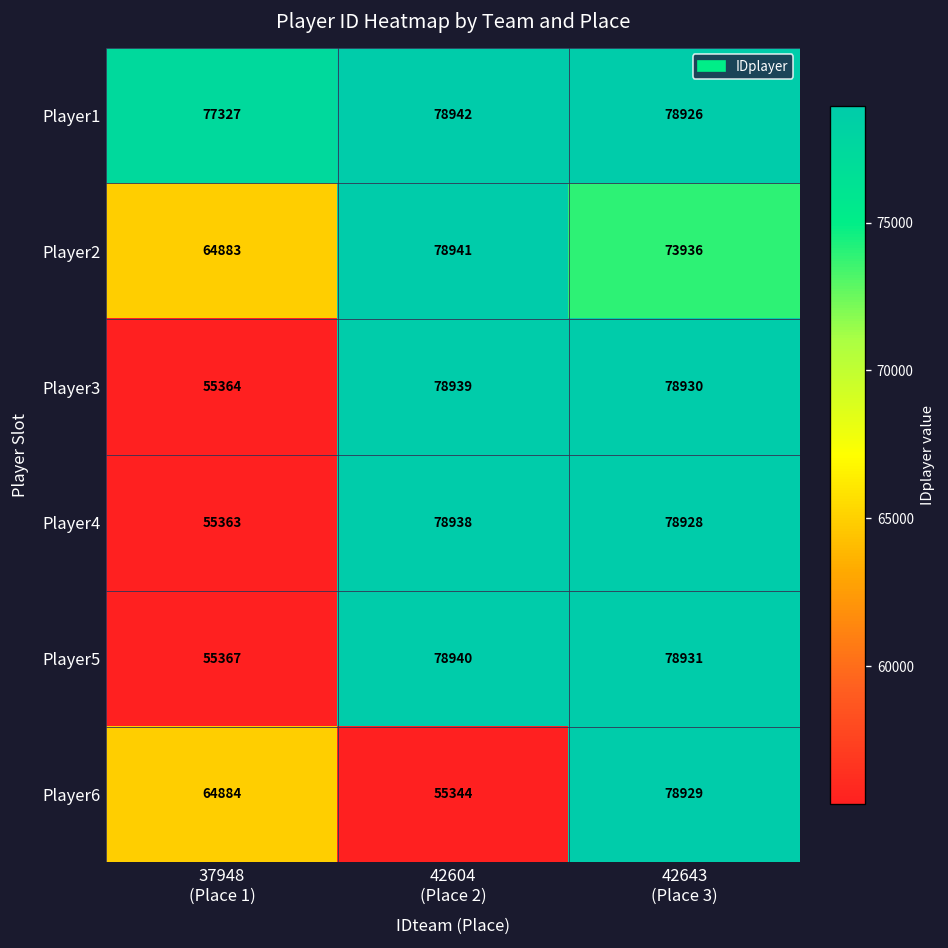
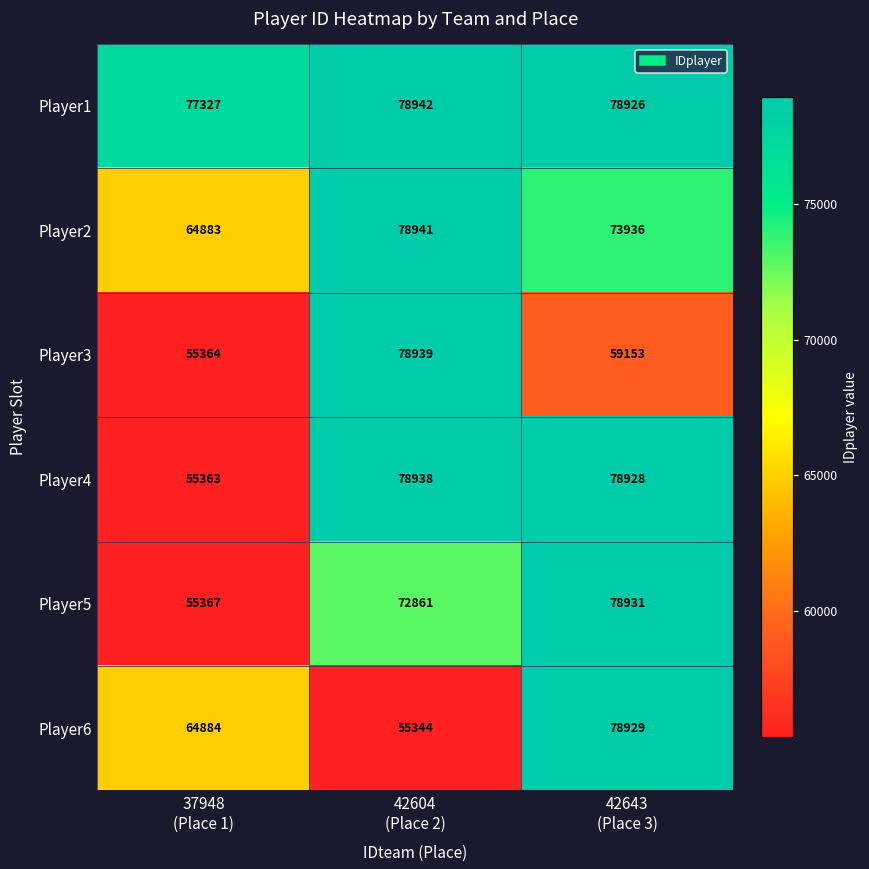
Player3, 42643 (Place 3): 78930 -> 59153
Player5, 42604 (Place 2): 78940 -> 72861
